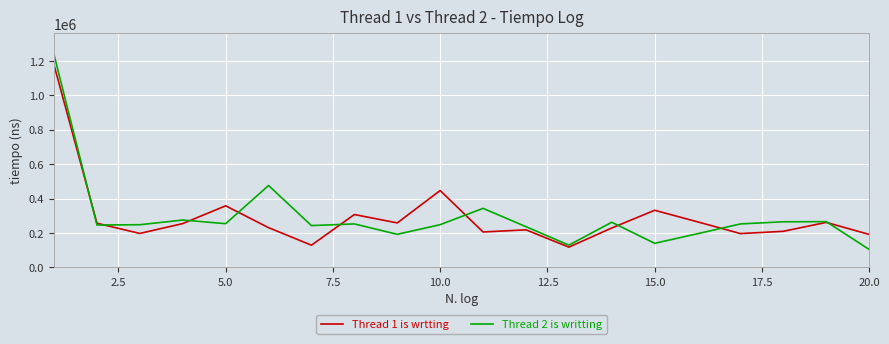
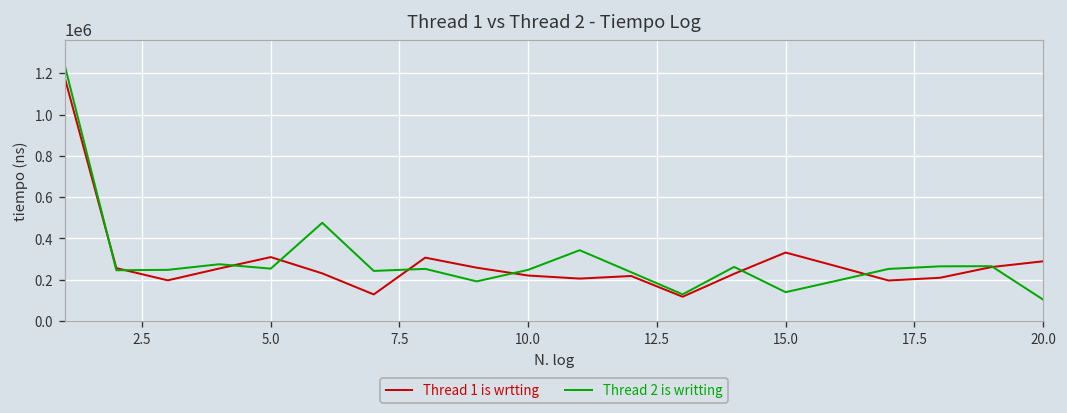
Thread 1 is wrtting, 5.0: 360000 -> 310000
Thread 1 is wrtting, 10.0: 450000 -> 220000
Thread 1 is wrtting, 20.0: 190000 -> 290000
